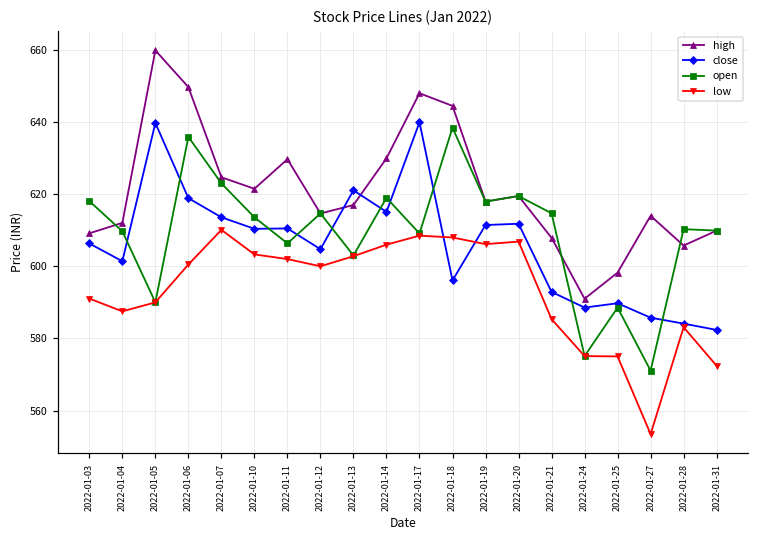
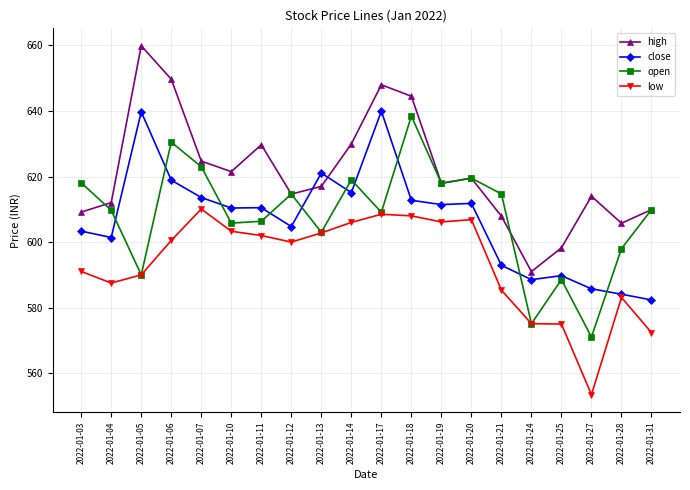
close, 2022-01-03: 606 -> 603
open, 2022-01-06: 636 -> 631
open, 2022-01-10: 614 -> 606
close, 2022-01-18: 596 -> 613
open, 2022-01-28: 610 -> 598
